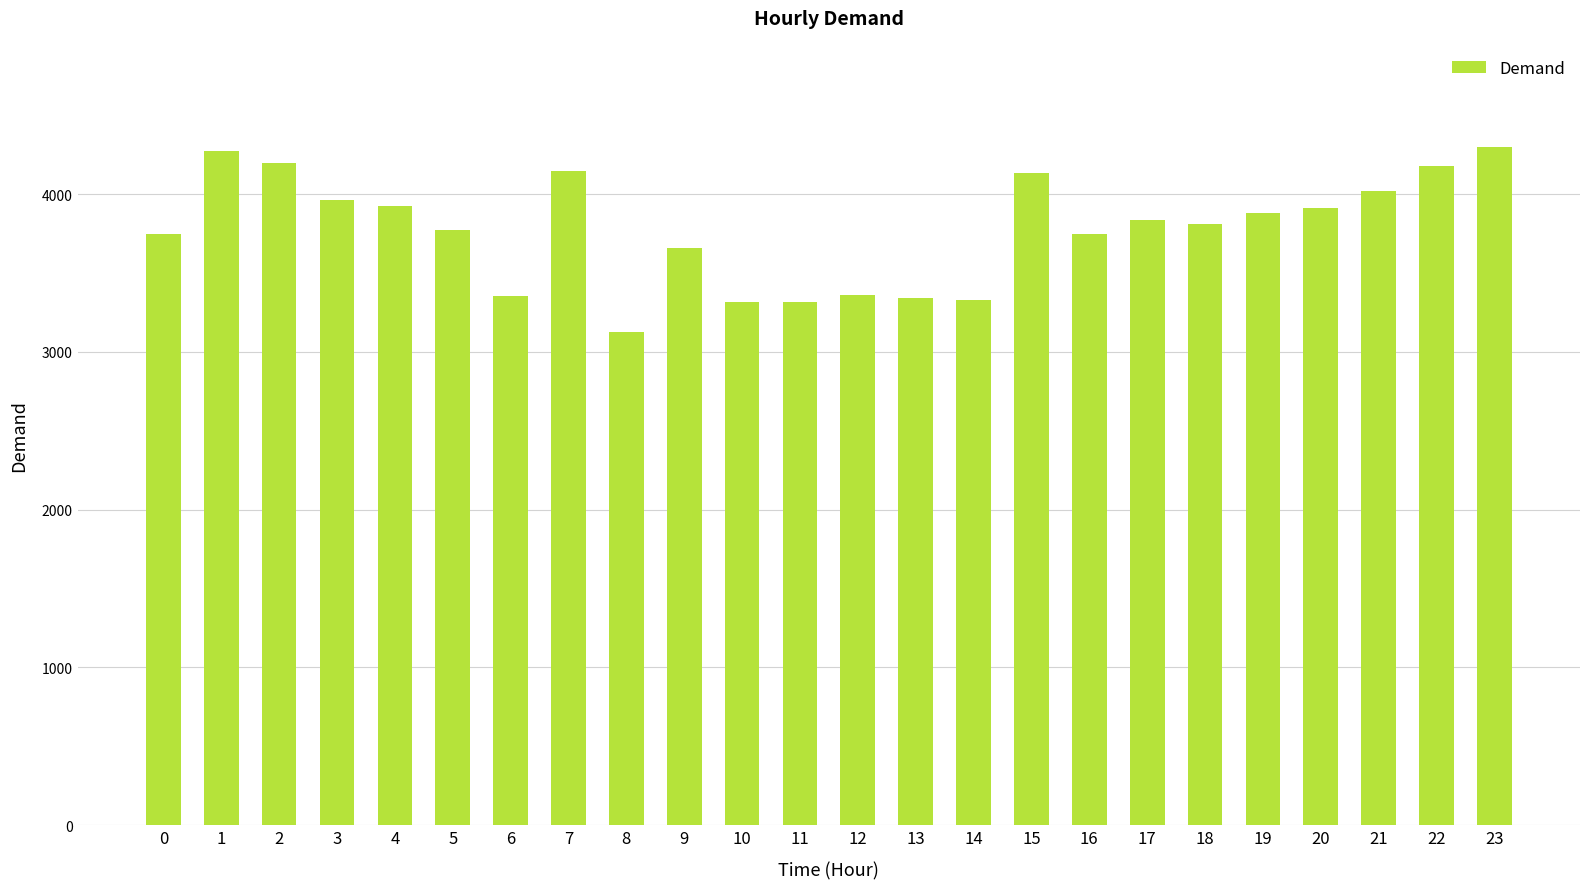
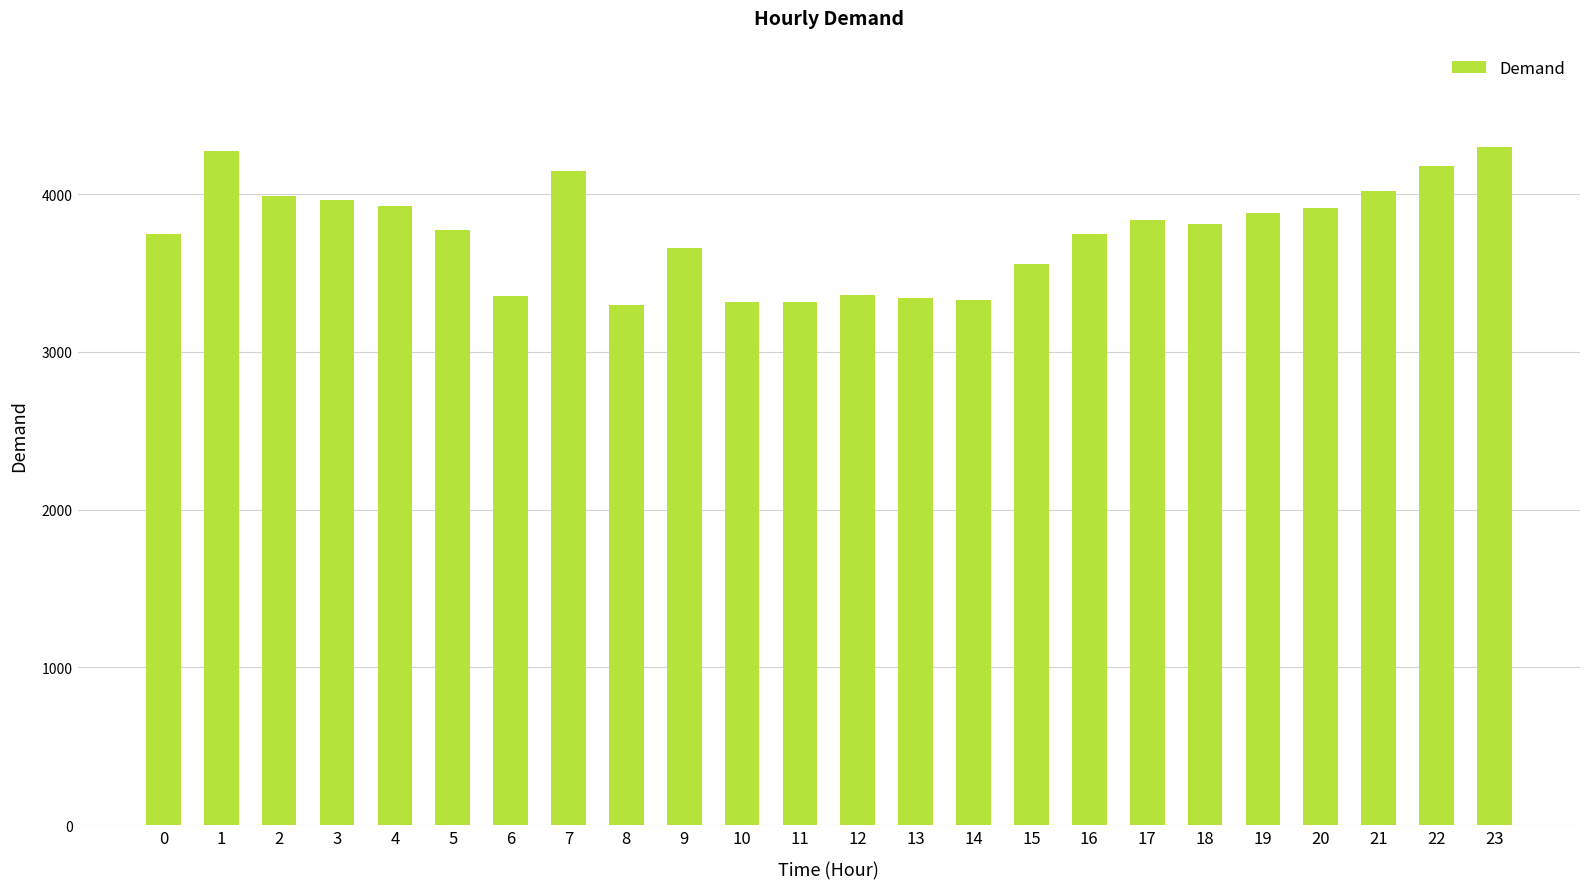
2: 4200 -> 3990
8: 3130 -> 3300
15: 4130 -> 3560
